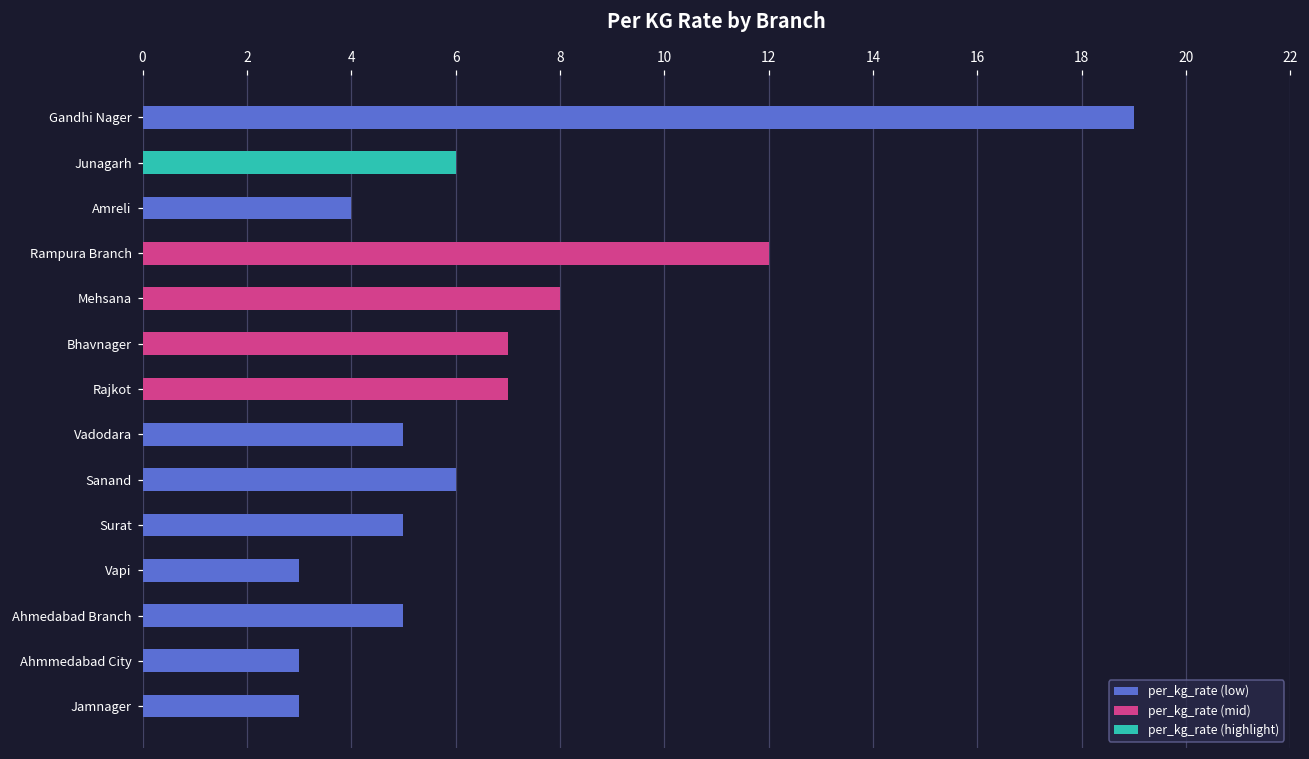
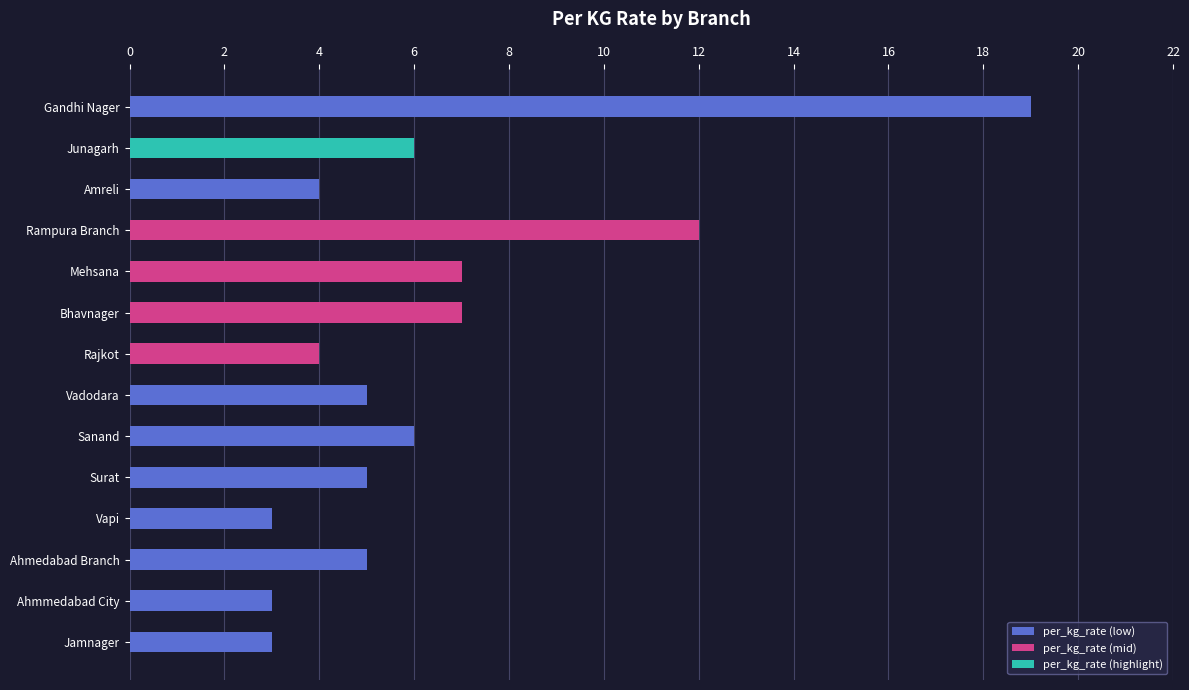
Mehsana: 8 -> 7
Rajkot: 7 -> 4
